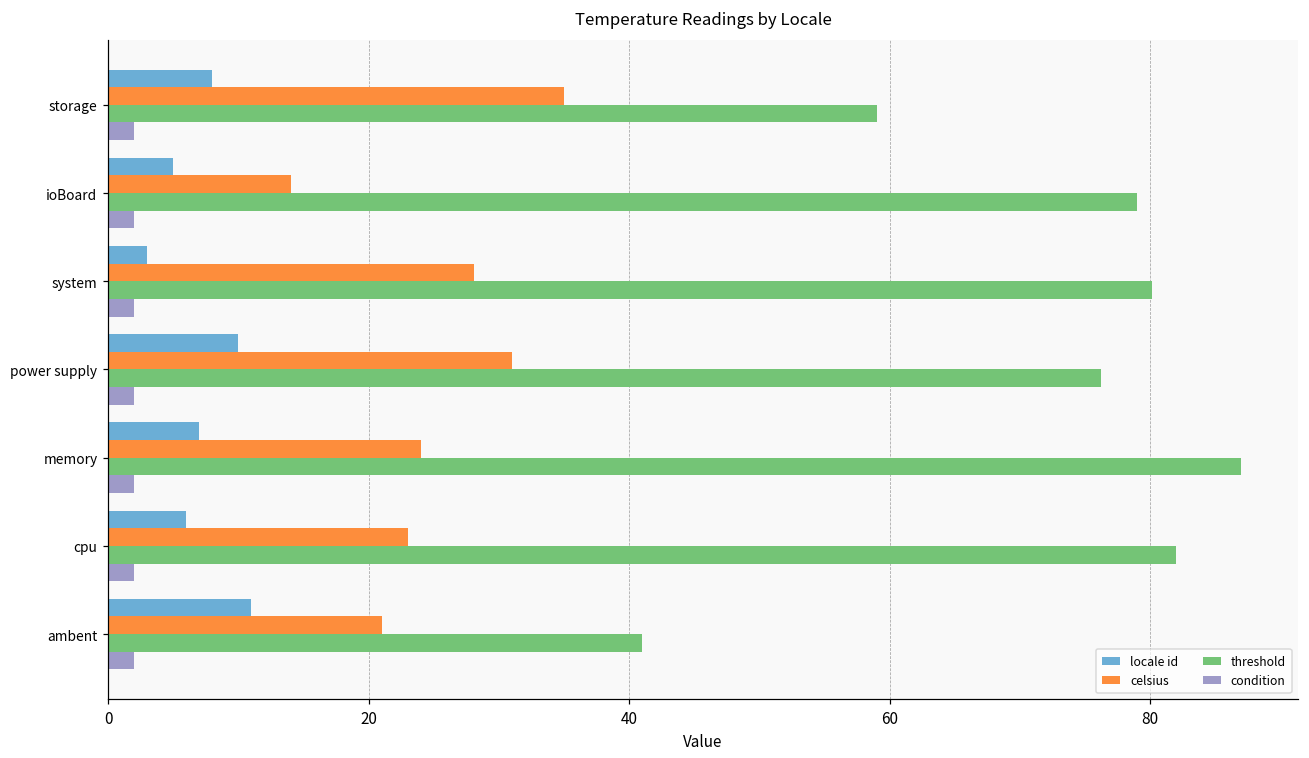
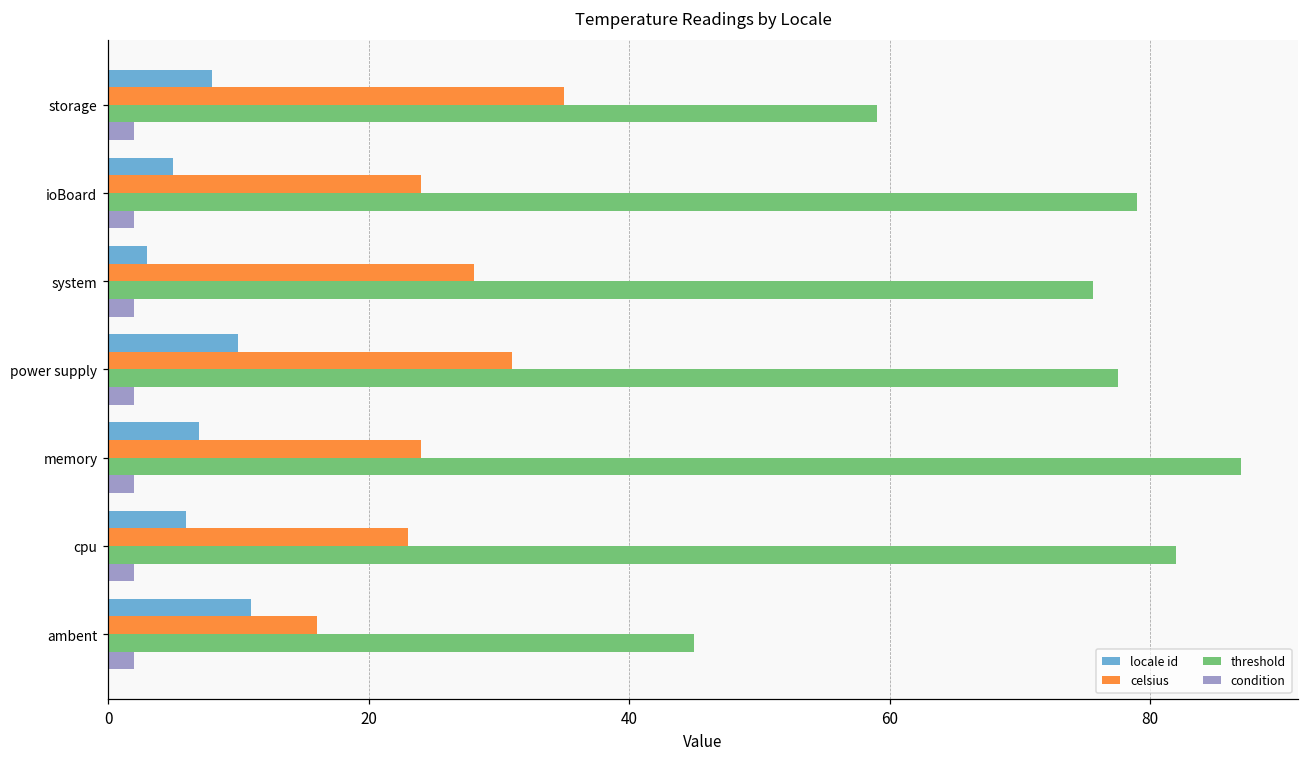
celsius, ioBoard: 14 -> 24
threshold, system: 80.1 -> 75.6
threshold, power supply: 76.2 -> 77.5
celsius, ambent: 21 -> 16
threshold, ambent: 41 -> 45
